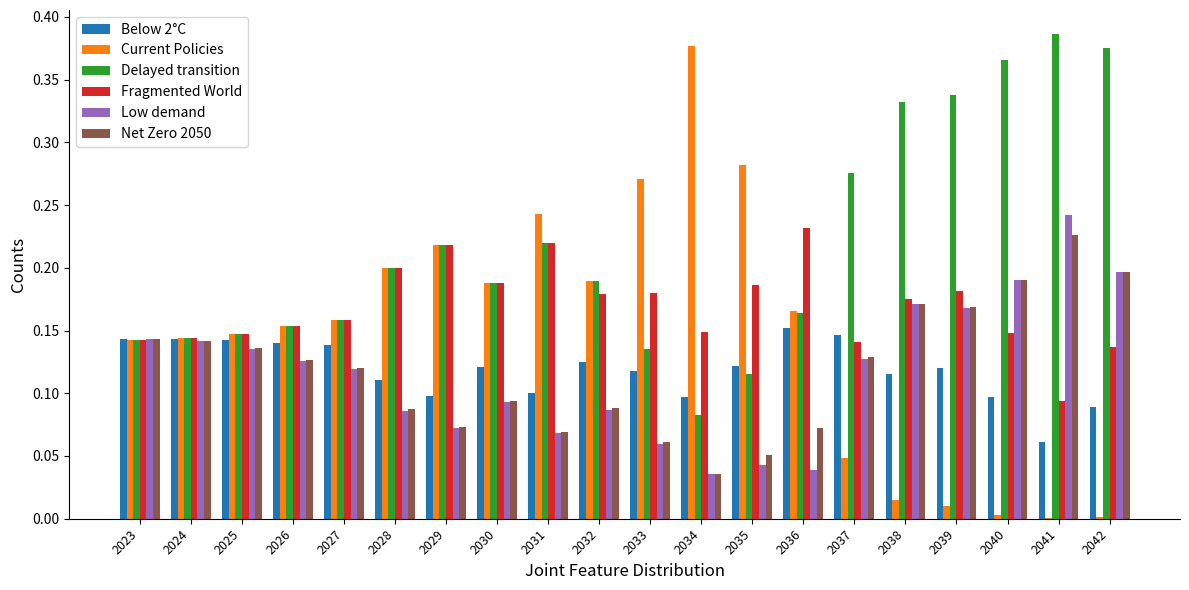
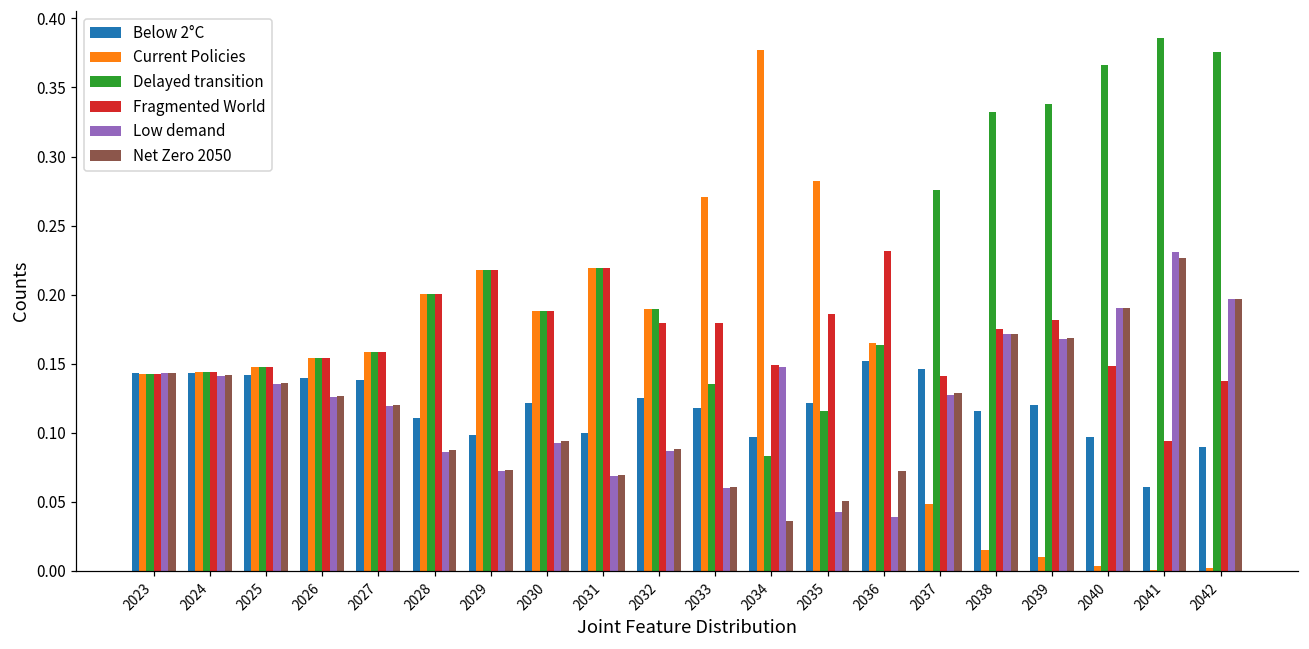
Current Policies, 2031: 0.243 -> 0.219
Low demand, 2034: 0.035 -> 0.147
Low demand, 2041: 0.242 -> 0.231
